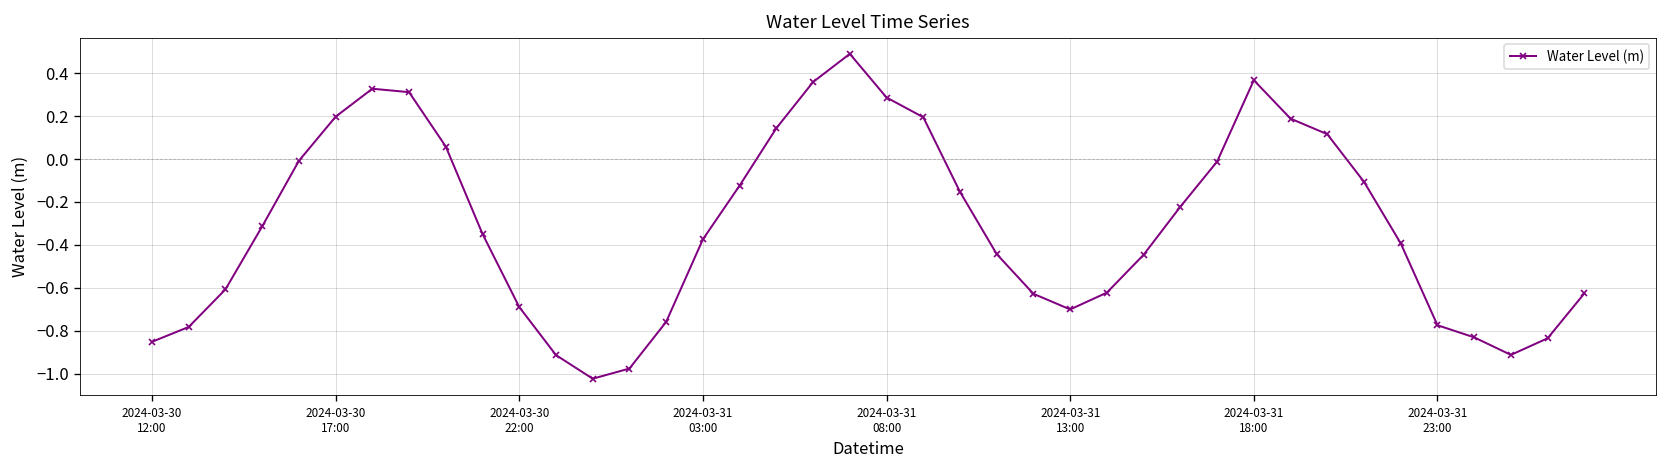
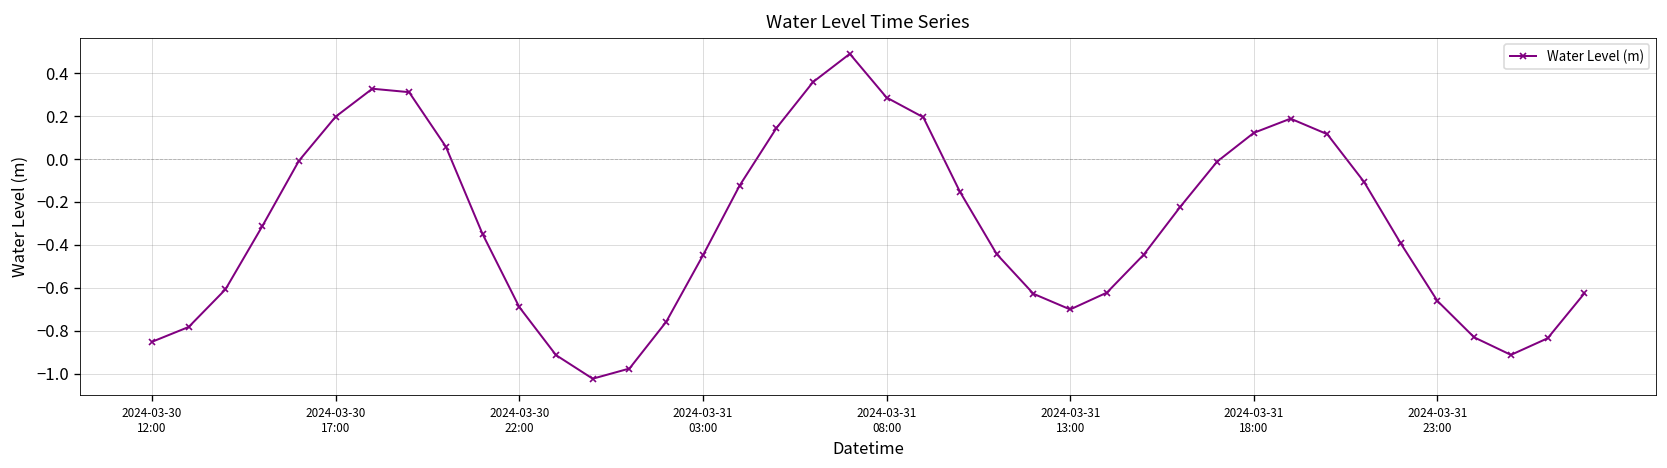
2024-03-31 03:00: -0.37 -> -0.45
2024-03-31 18:00: 0.37 -> 0.12
2024-03-31 23:00: -0.77 -> -0.66
